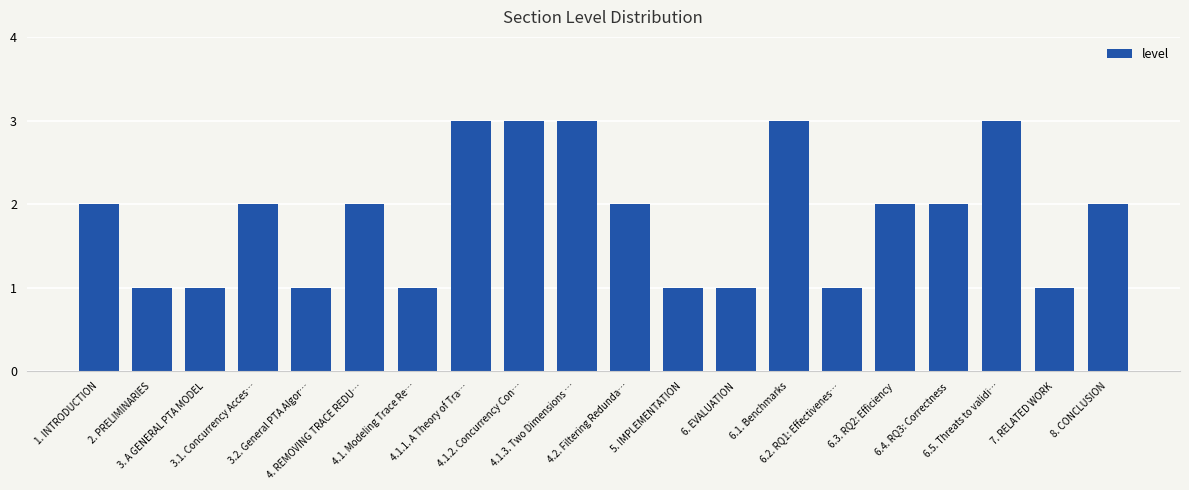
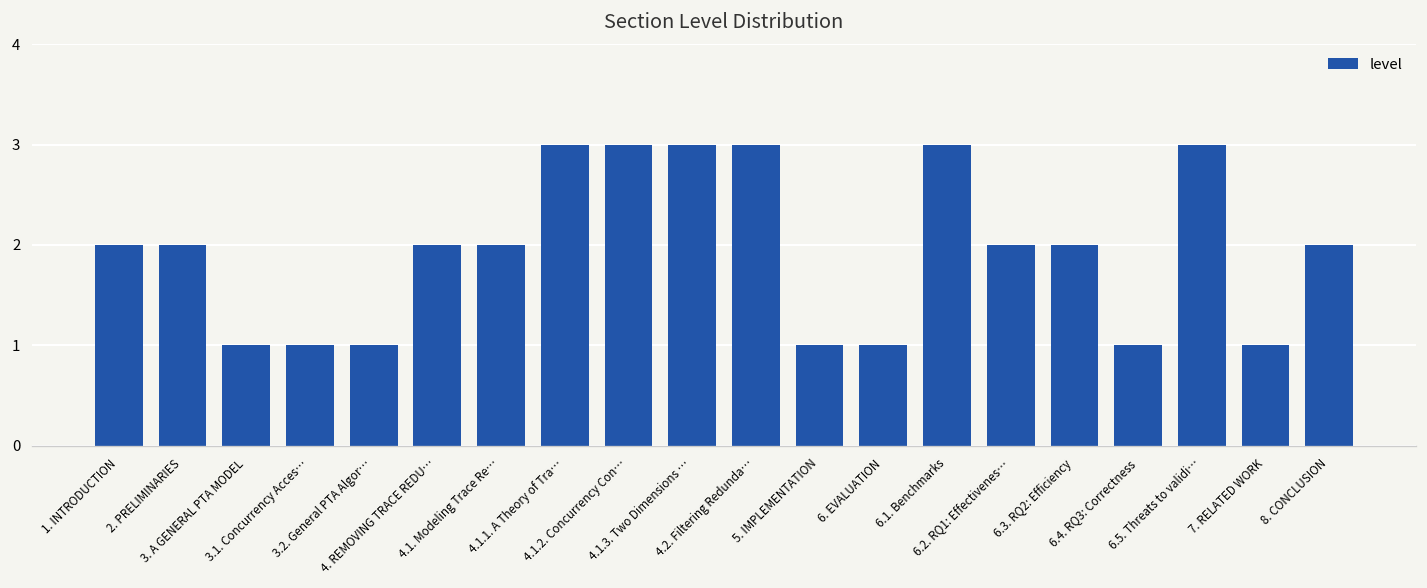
2. PRELIMINARIES: 1 -> 2
3.1. Concurrency Acces…: 2 -> 1
4.1. Modeling Trace Re…: 1 -> 2
4.2. Filtering Redunda…: 2 -> 3
6.2. RQ1: Effectivenes…: 1 -> 2
6.4. RQ3: Correctness: 2 -> 1
